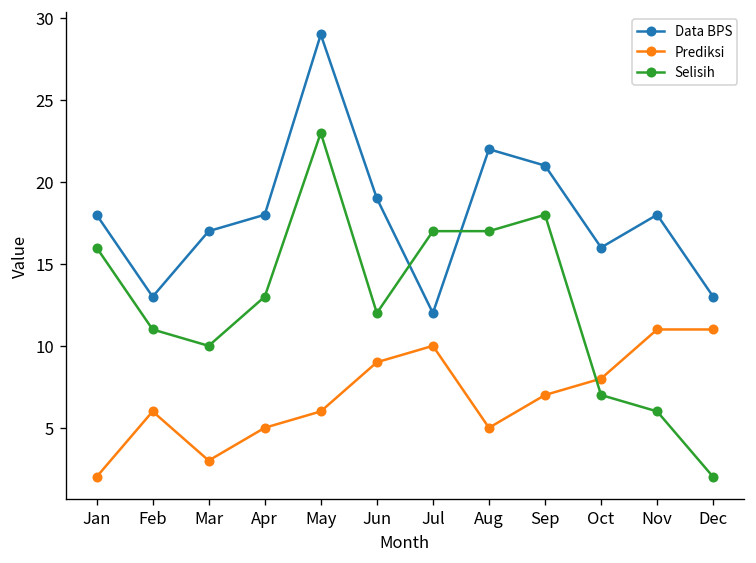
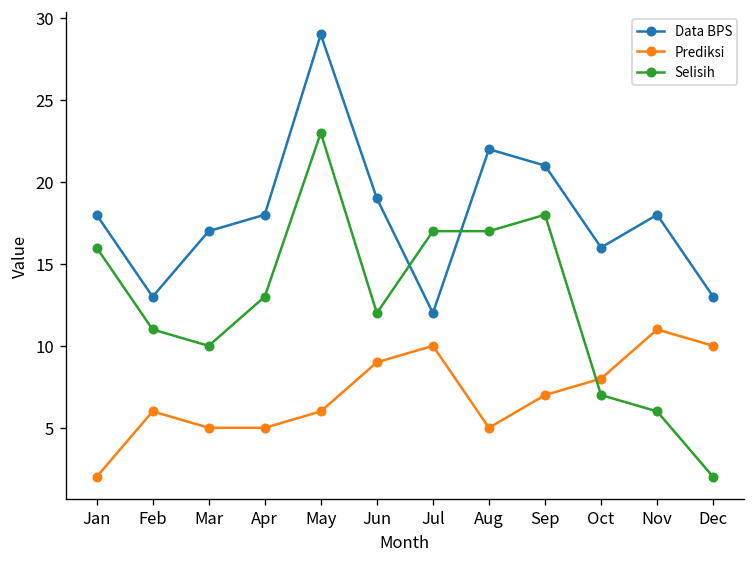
Prediksi, Mar: 3 -> 5
Prediksi, Dec: 11 -> 10
